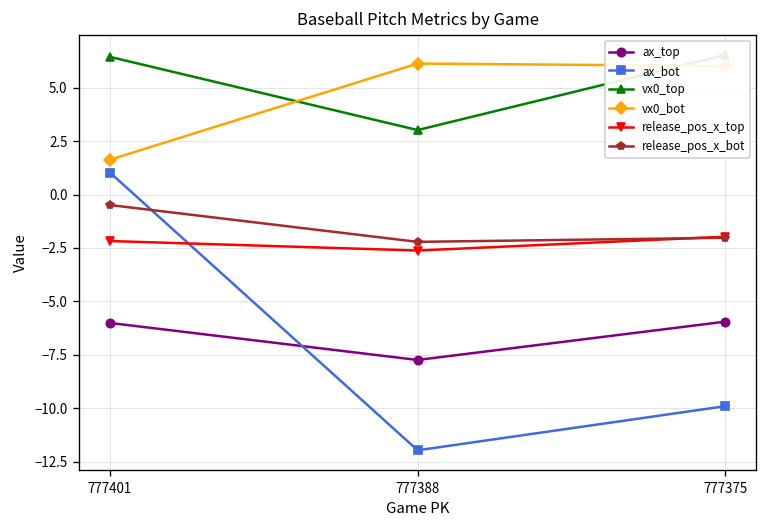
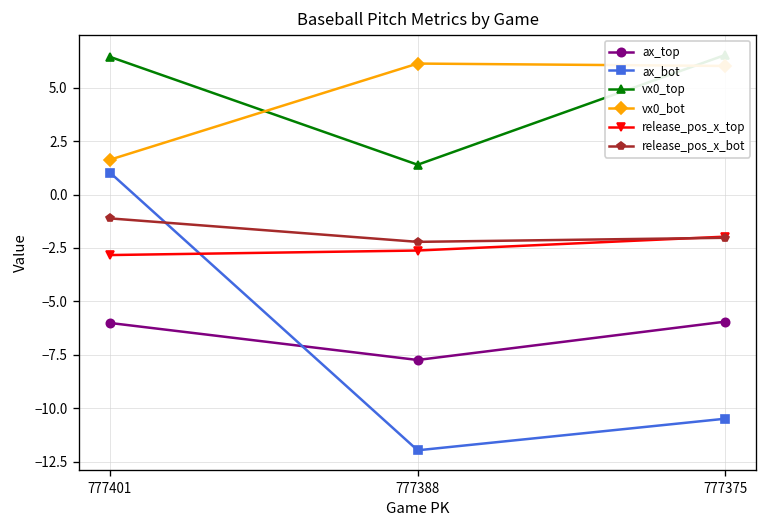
release_pos_x_top, 777401: -2.2 -> -2.8
release_pos_x_bot, 777401: -0.5 -> -1.1
vx0_top, 777388: 3.0 -> 1.4
ax_bot, 777375: -9.9 -> -10.5
